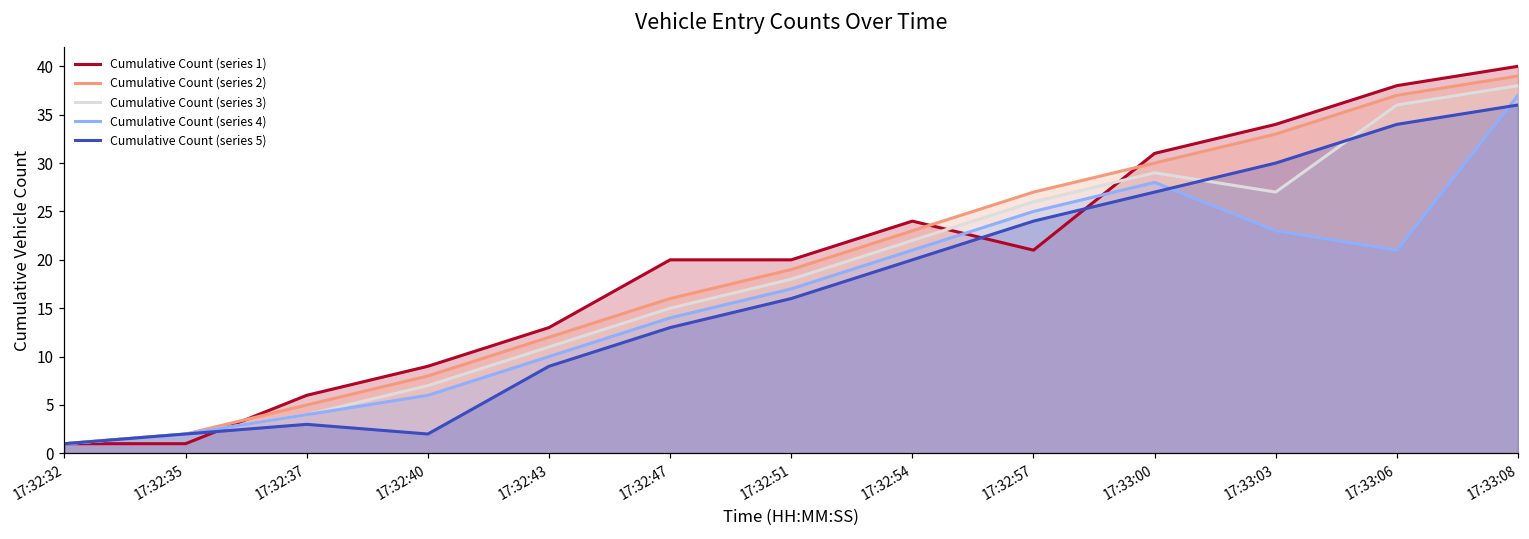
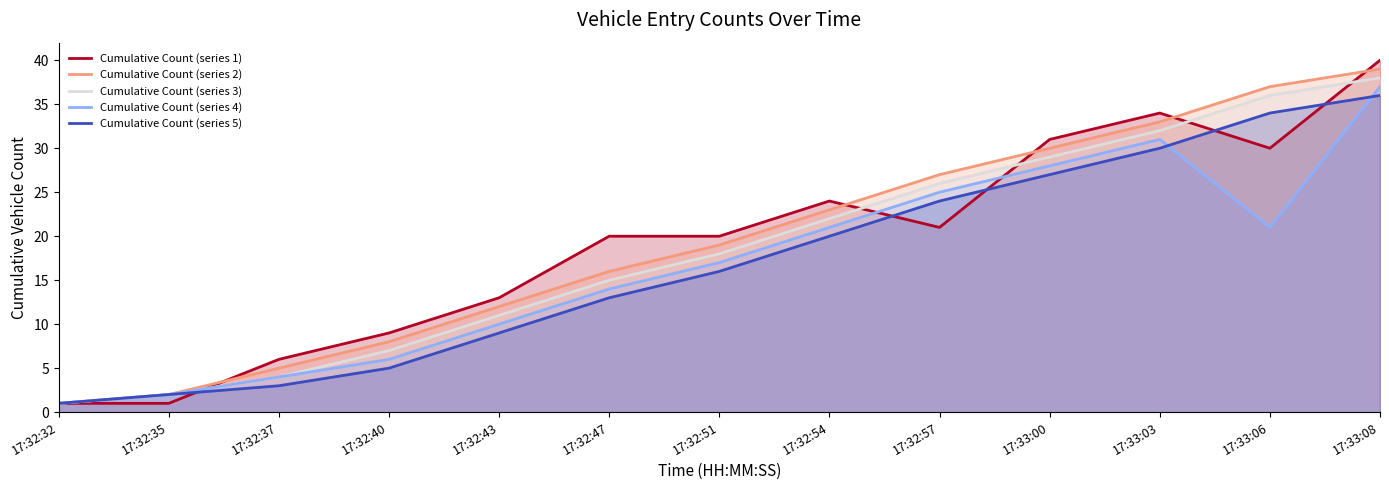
Cumulative Count (series 5), 17:32:40: 2 -> 5
Cumulative Count (series 3), 17:33:03: 27 -> 32
Cumulative Count (series 4), 17:33:03: 23 -> 31
Cumulative Count (series 1), 17:33:06: 38 -> 30
